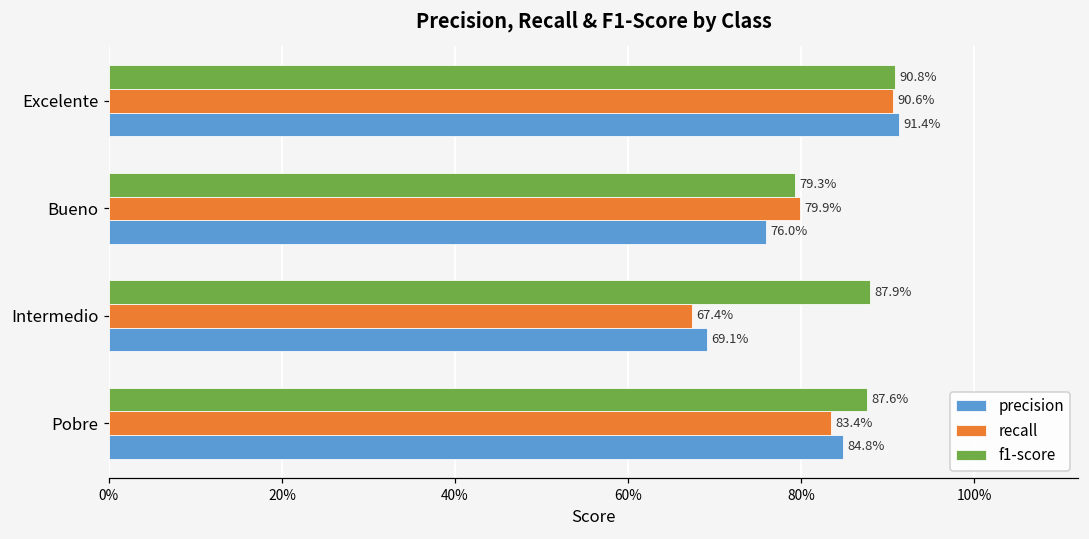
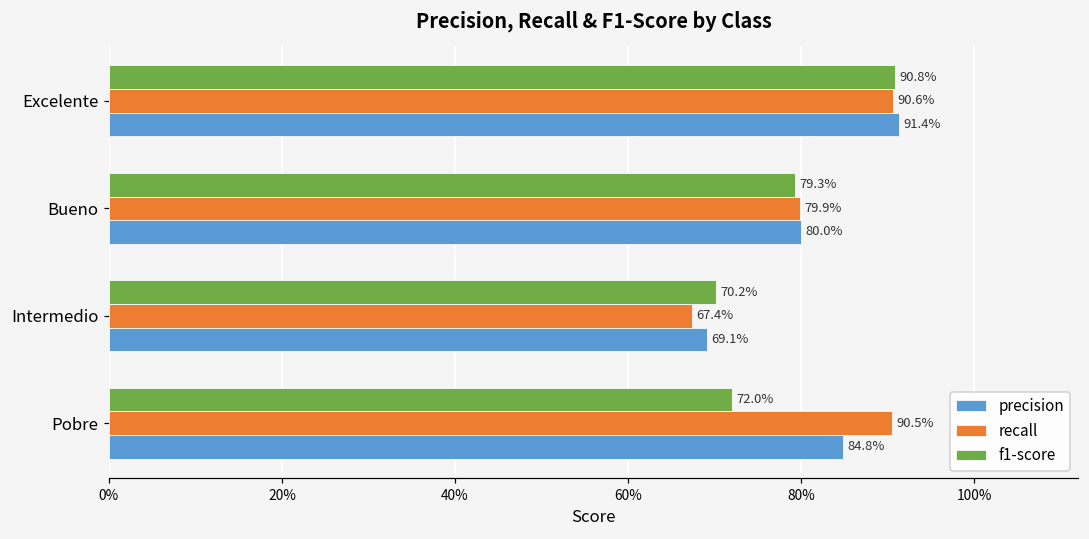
precision, Bueno: 76.0% -> 80.0%
f1-score, Intermedio: 87.9% -> 70.2%
f1-score, Pobre: 87.6% -> 72.0%
recall, Pobre: 83.4% -> 90.5%
